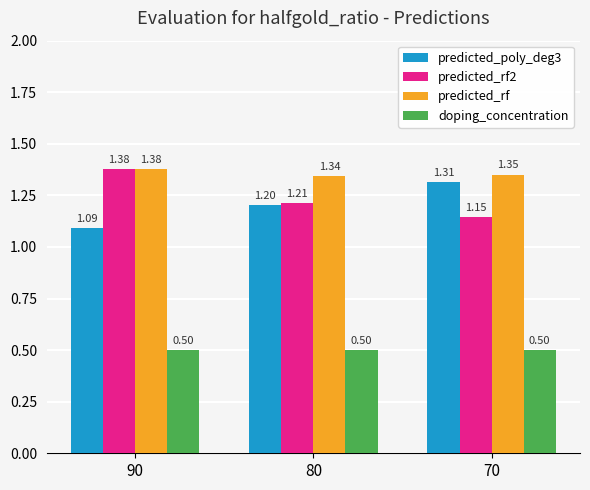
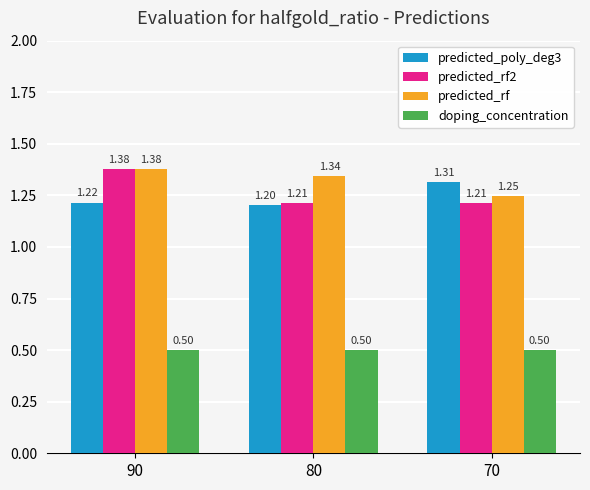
predicted_poly_deg3, 90: 1.09 -> 1.22
predicted_rf2, 70: 1.15 -> 1.21
predicted_rf, 70: 1.35 -> 1.25
